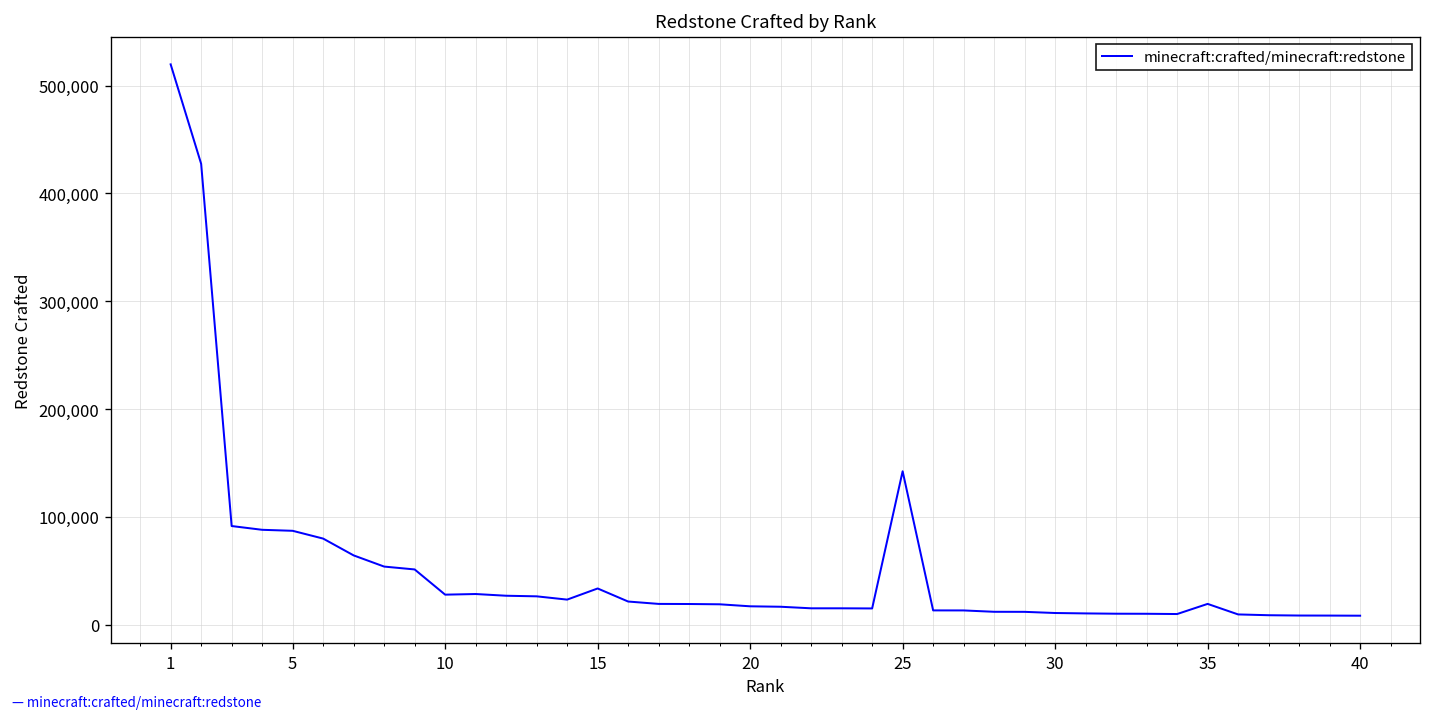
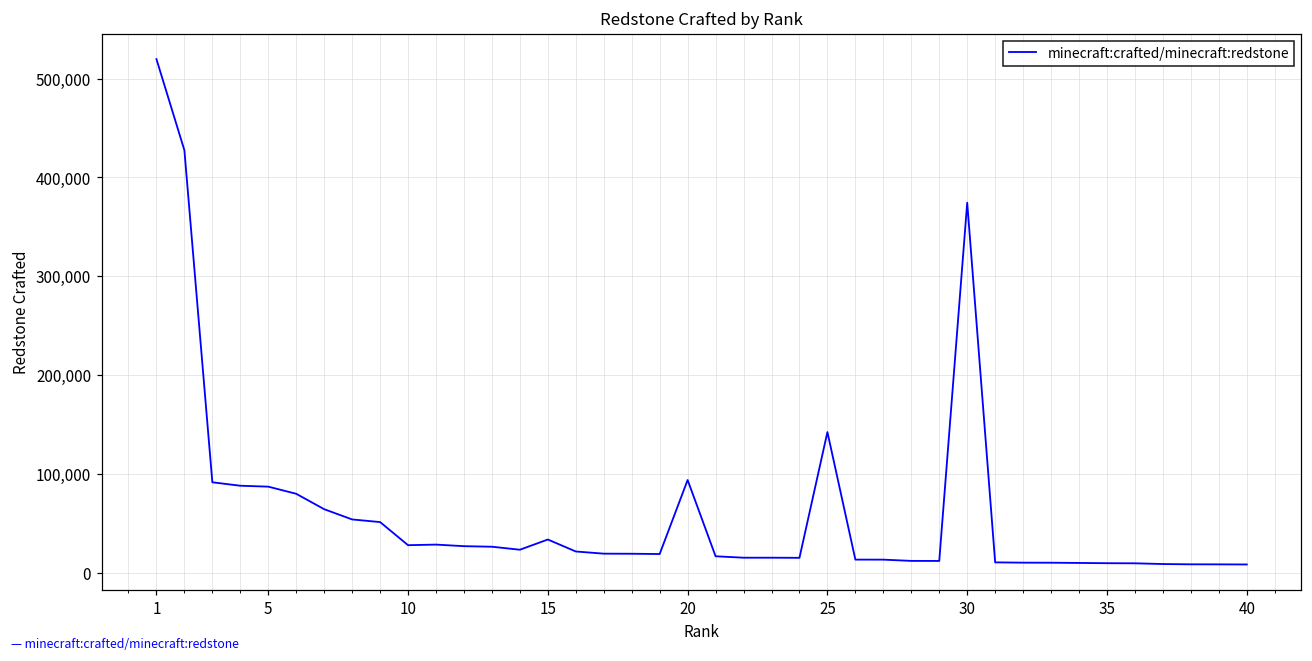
20: 20,000 -> 90,000
30: 10,000 -> 370,000
35: 20,000 -> 10,000
